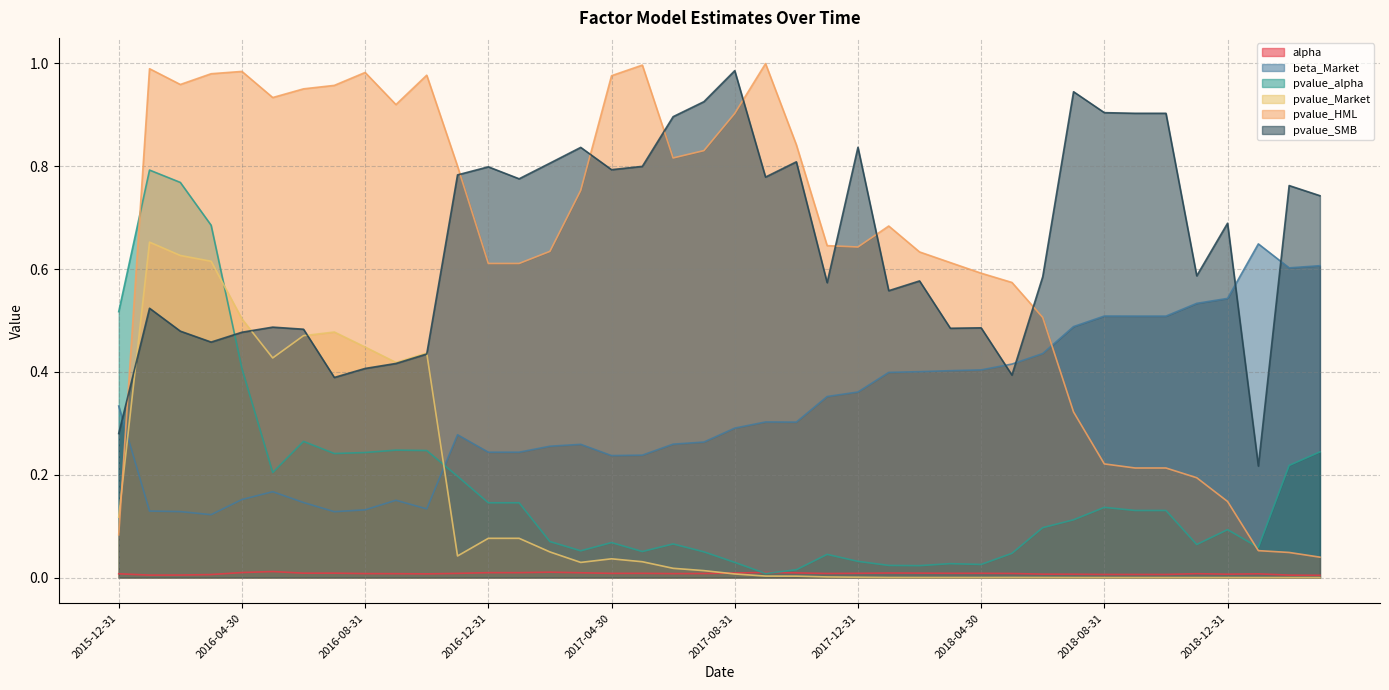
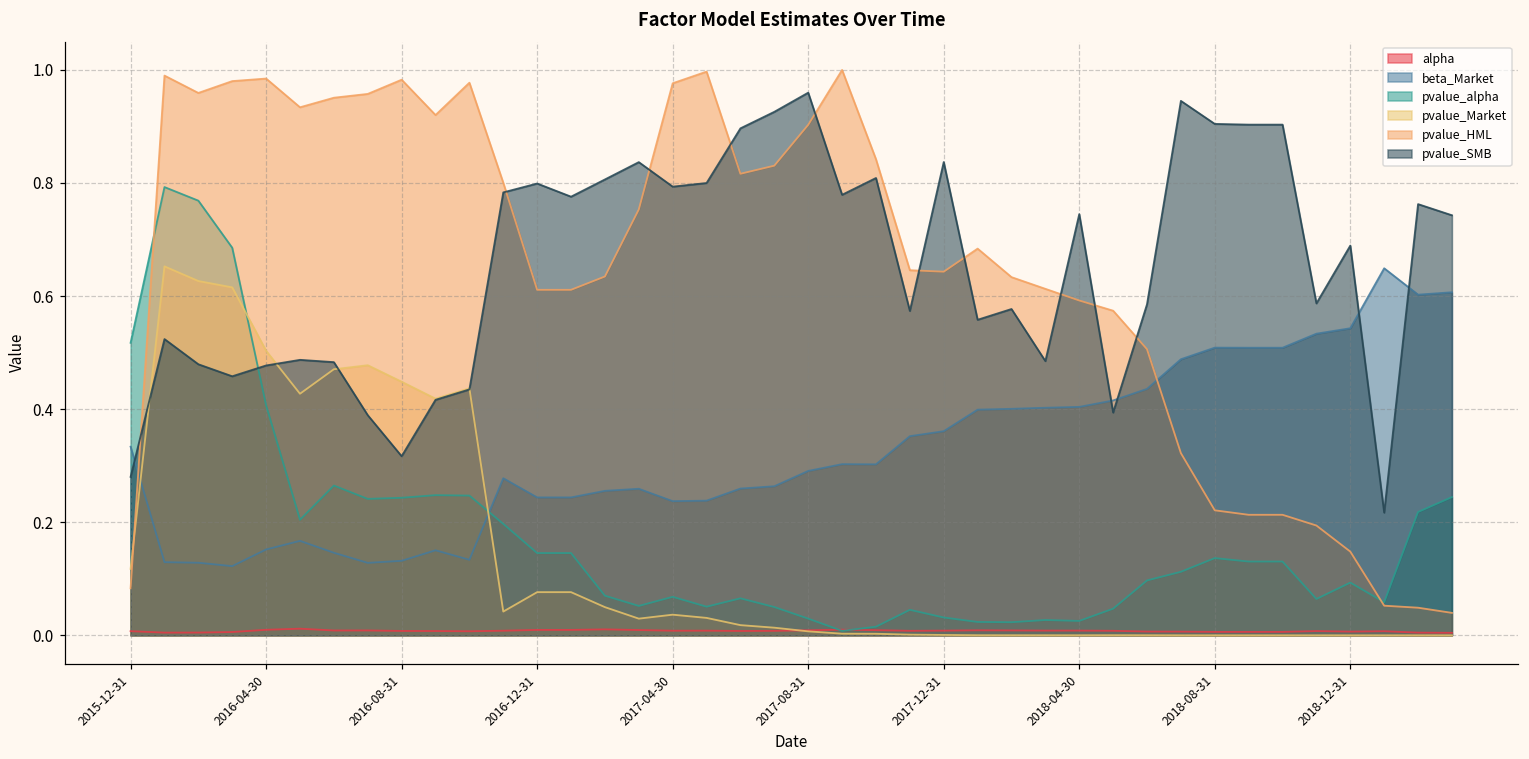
pvalue_SMB, 2016-08-31: 0.41 -> 0.32
pvalue_SMB, 2017-08-31: 0.99 -> 0.96
pvalue_SMB, 2018-04-30: 0.49 -> 0.74
